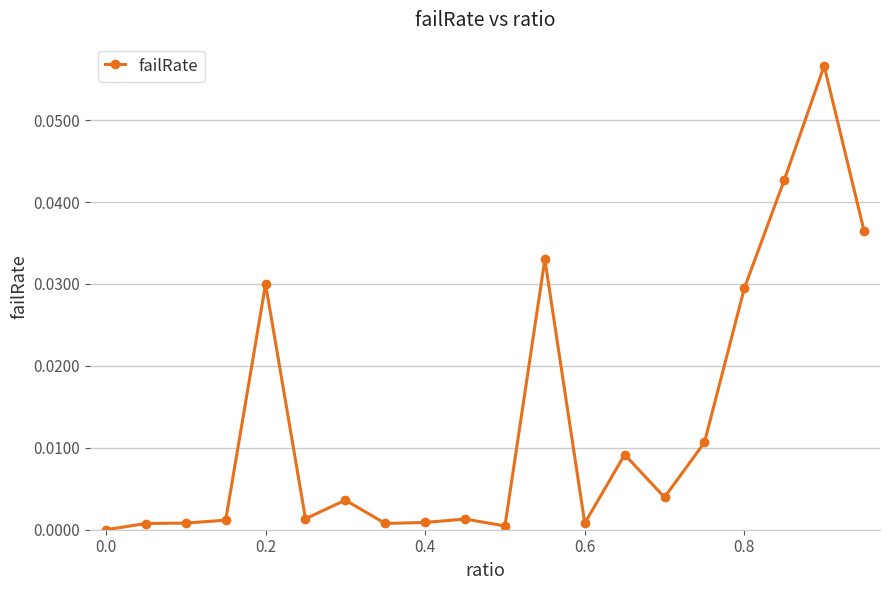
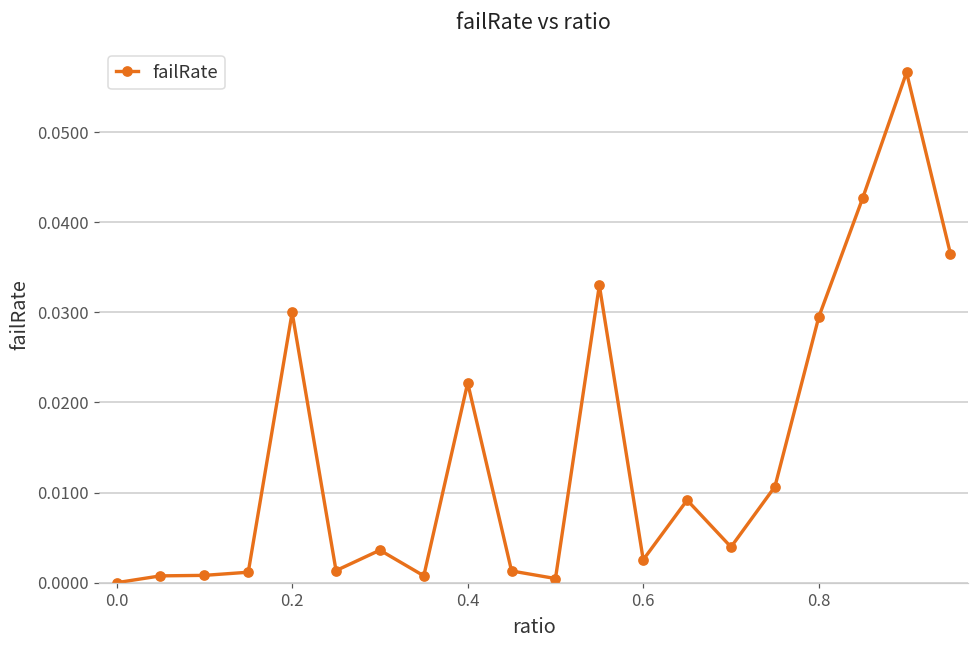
0.4: 0.001 -> 0.022
0.6: 0.001 -> 0.003
